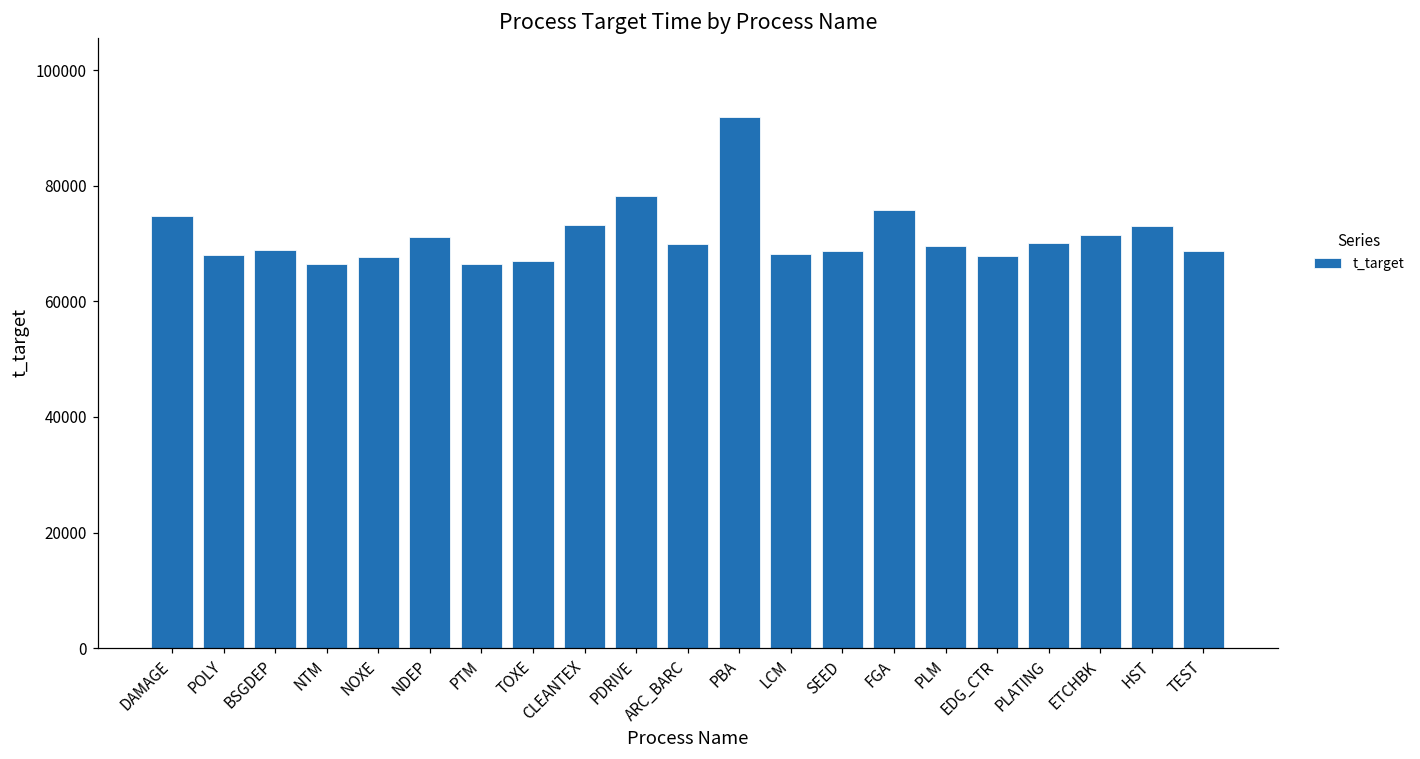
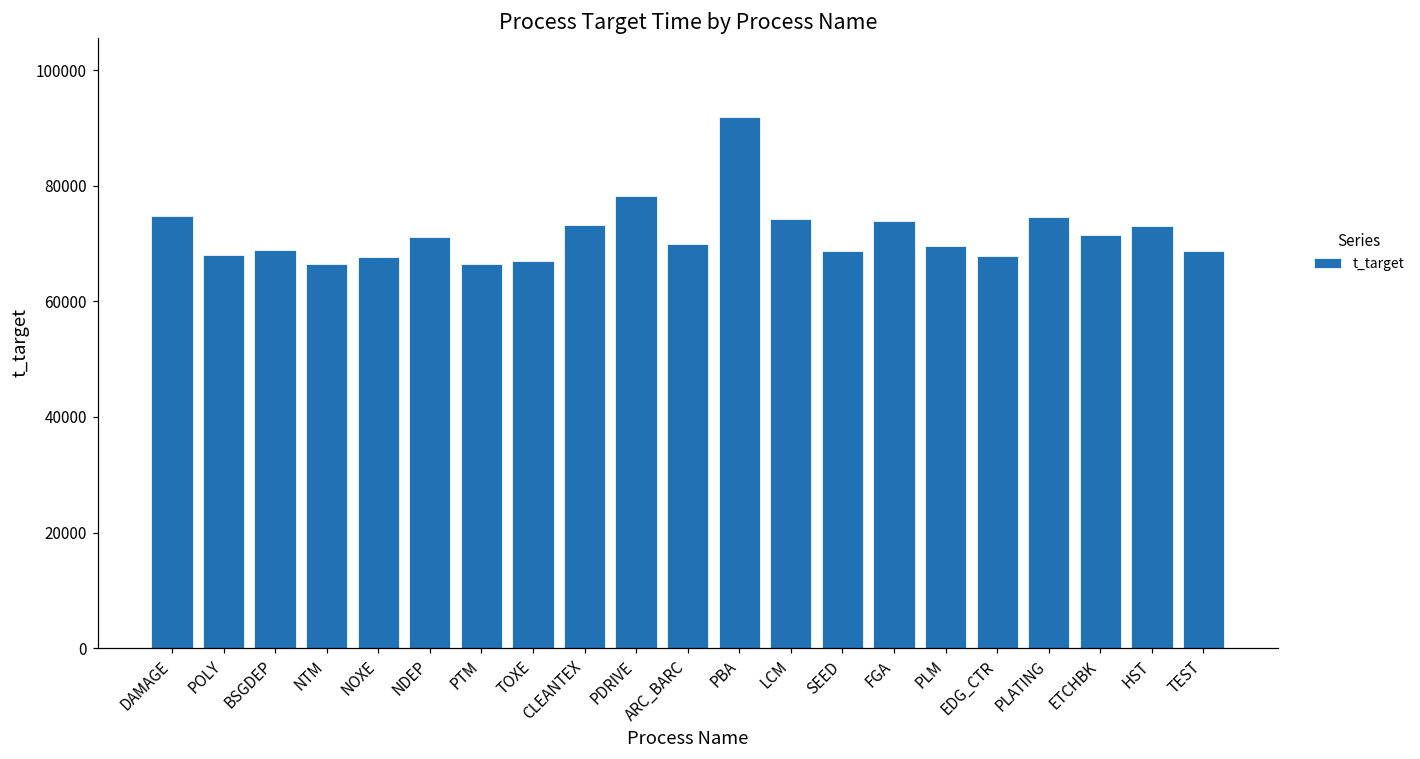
LCM: 68000 -> 74000
FGA: 76000 -> 74000
PLATING: 70000 -> 75000
